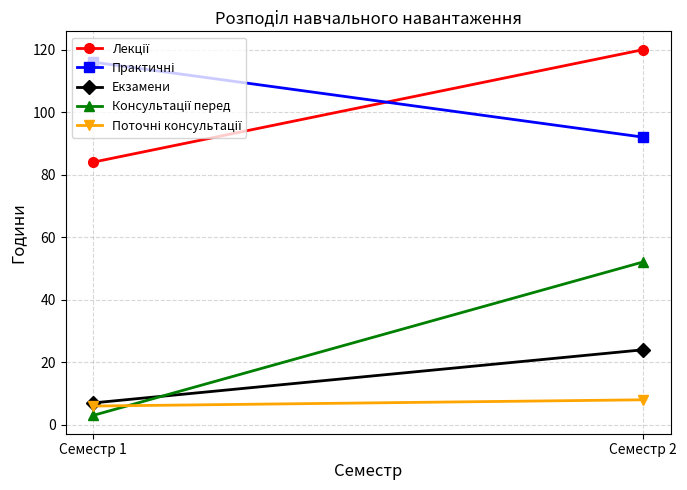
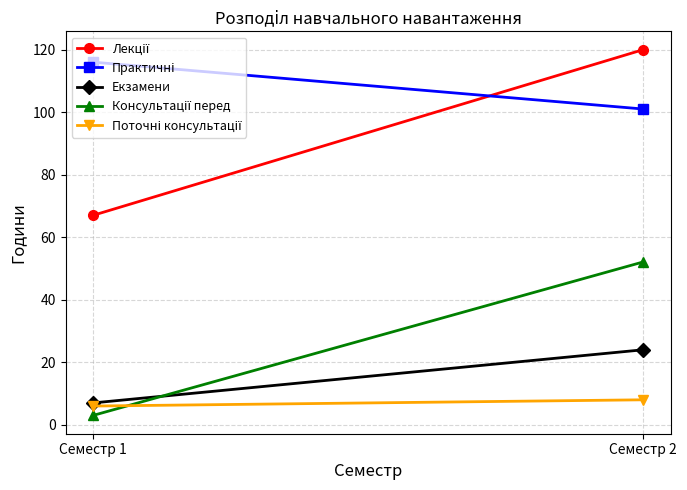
Лекції, Семестр 1: 84 -> 67
Практичні, Семестр 2: 92 -> 101
